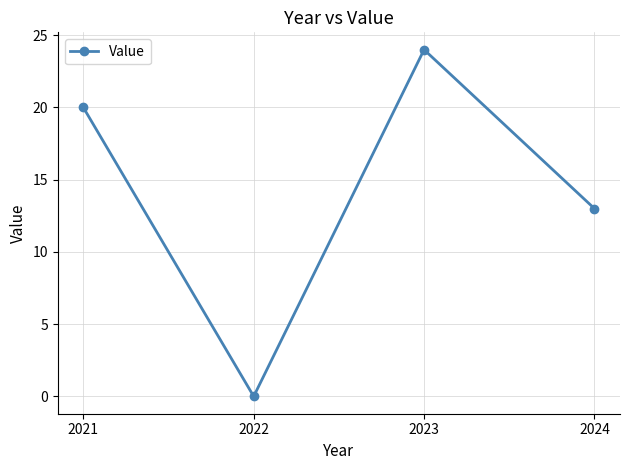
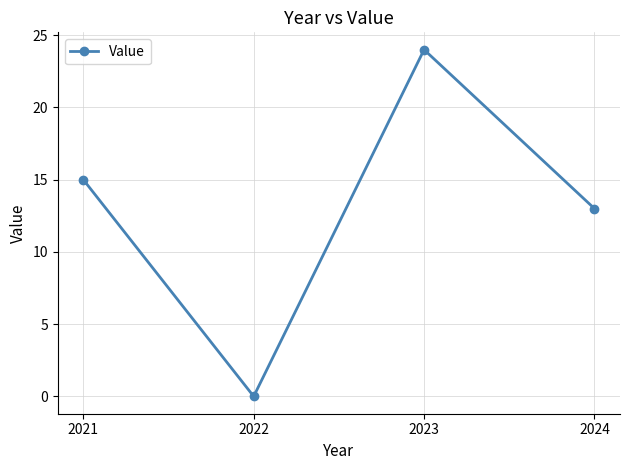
2021: 20 -> 15
